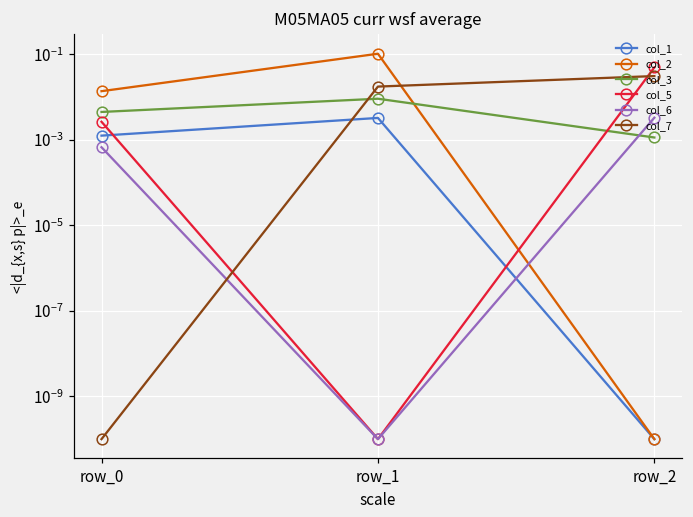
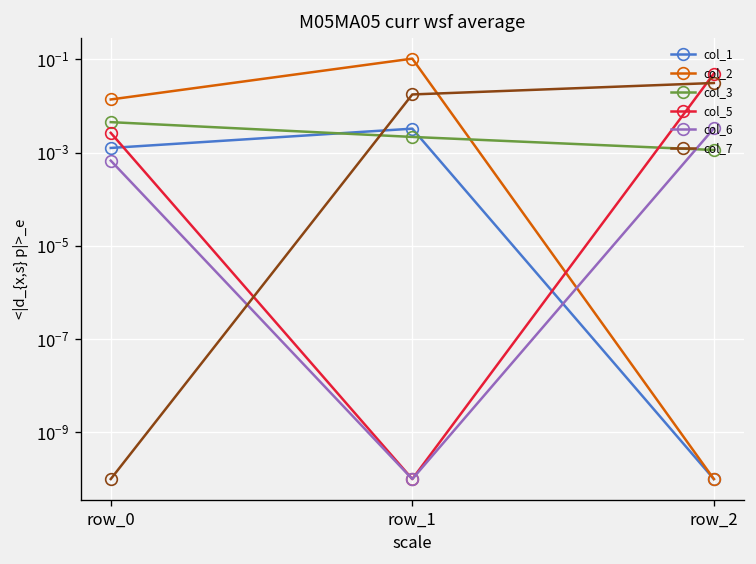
col_3, row_1: 0.009 -> 0.002
